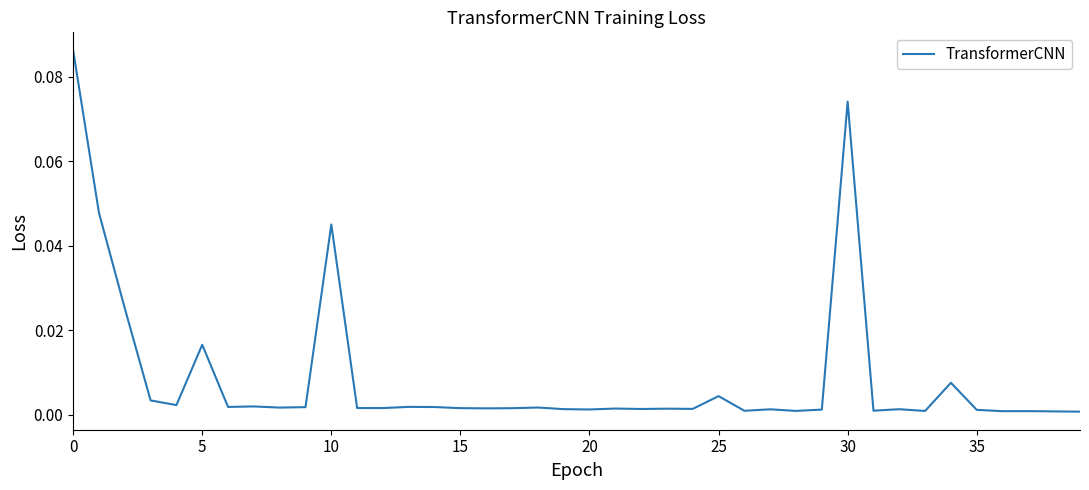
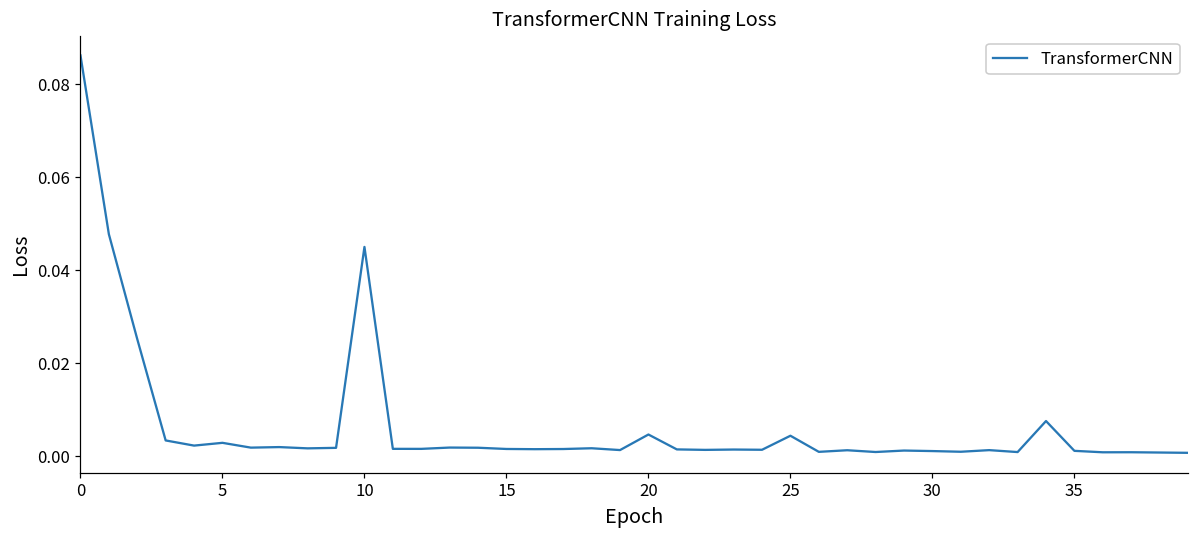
5: 0.017 -> 0.003
20: 0.001 -> 0.005
30: 0.074 -> 0.001
